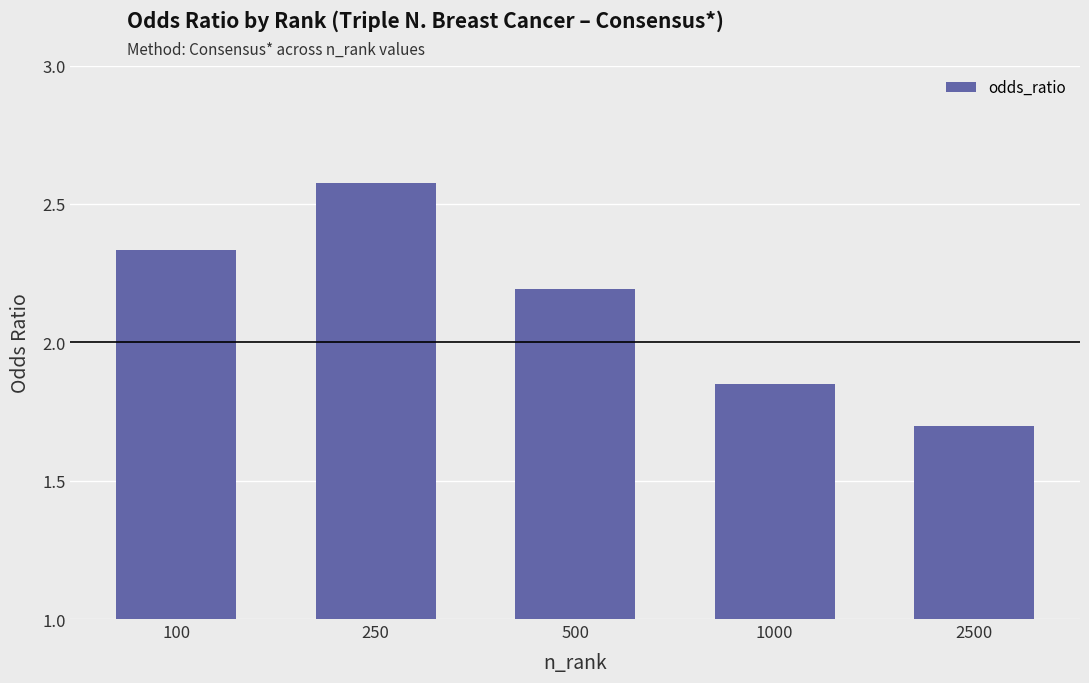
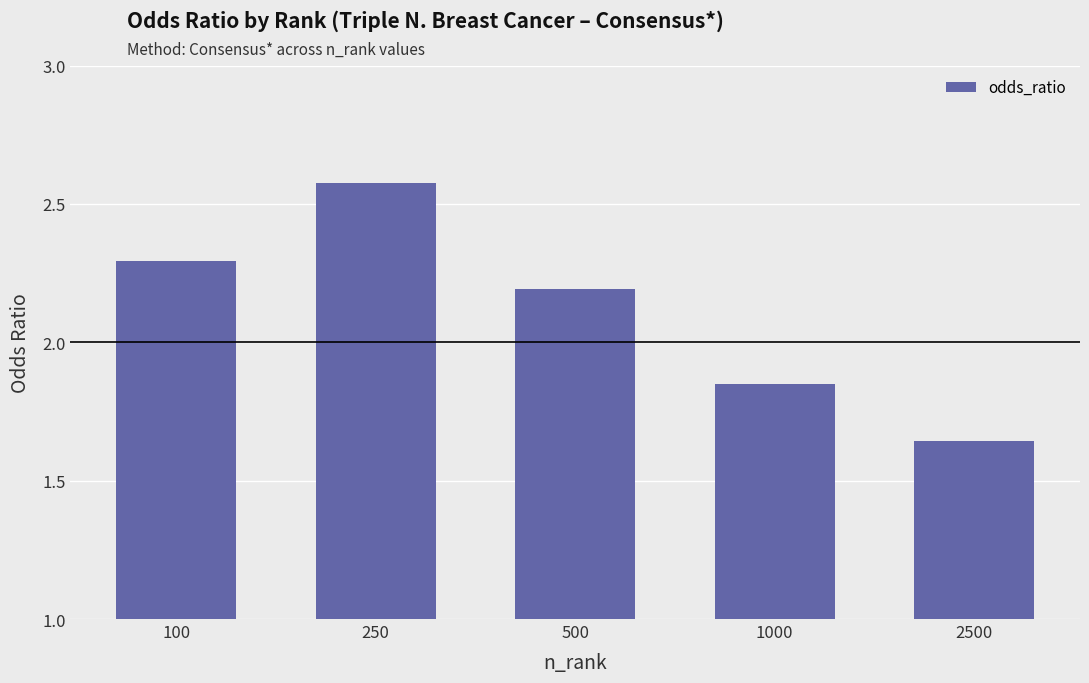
100: 2.34 -> 2.29
2500: 1.70 -> 1.64
